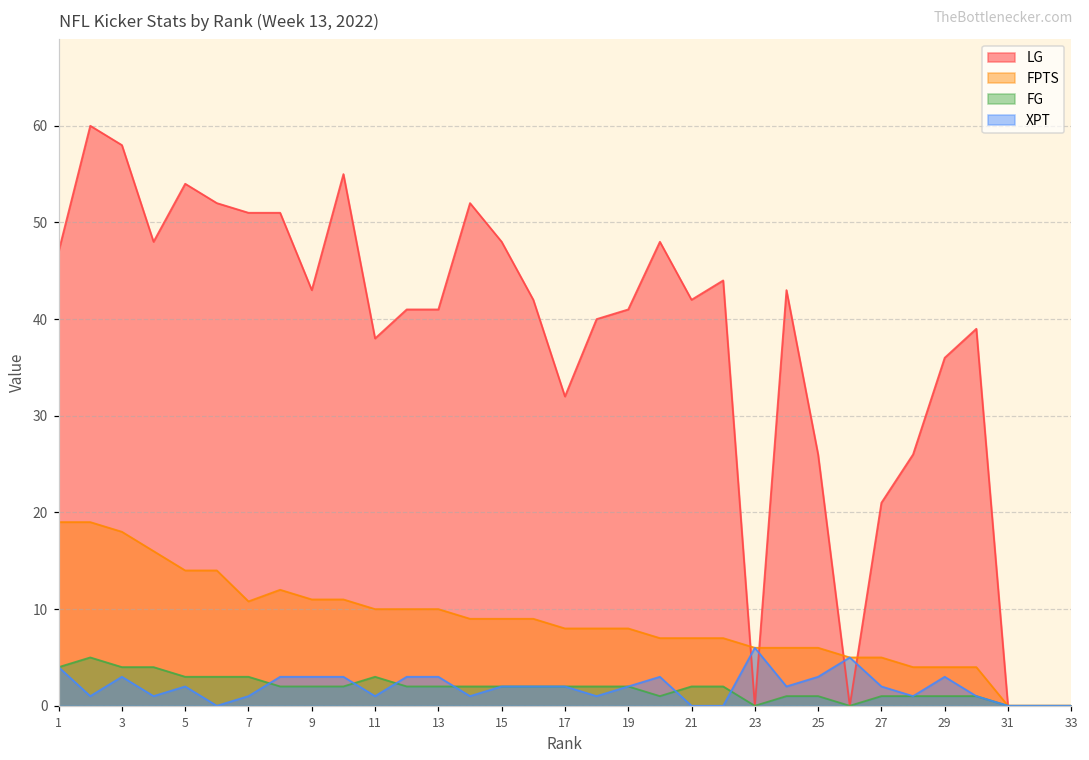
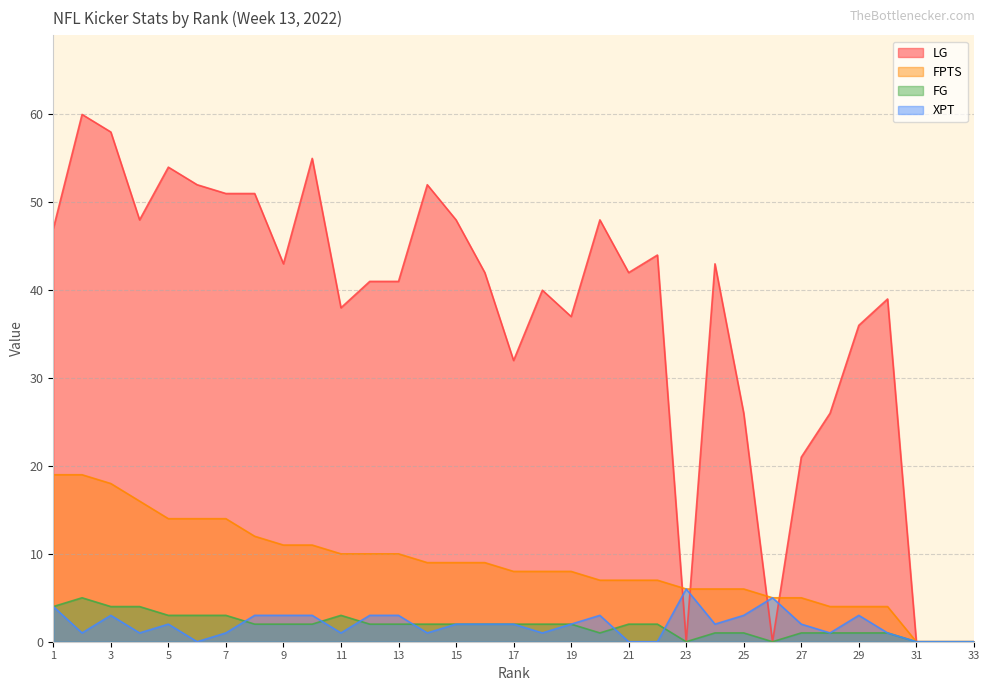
FPTS, 7: 11 -> 14
LG, 19: 41 -> 37
